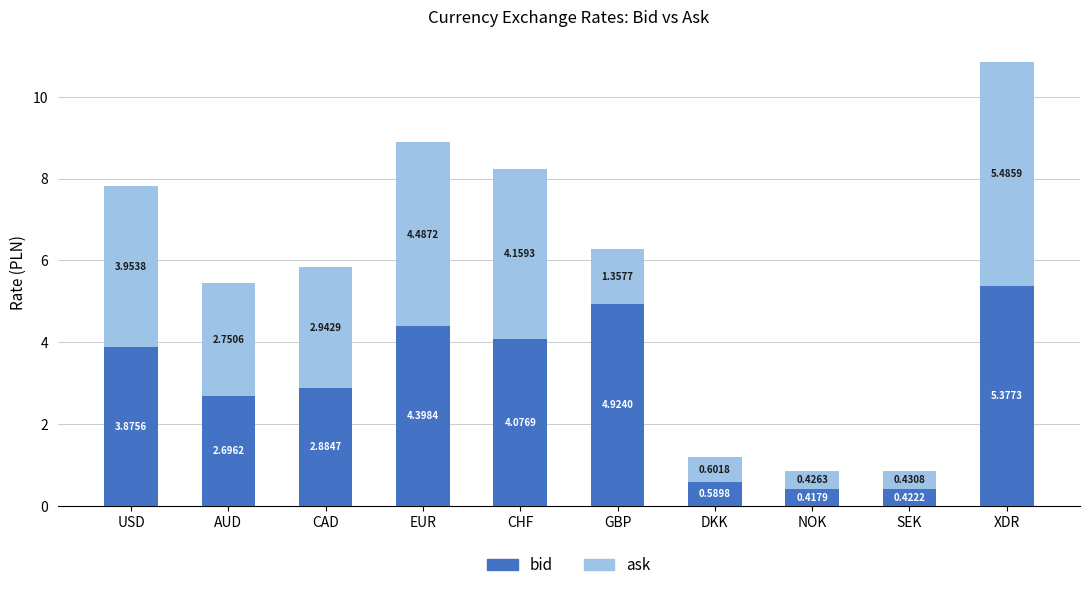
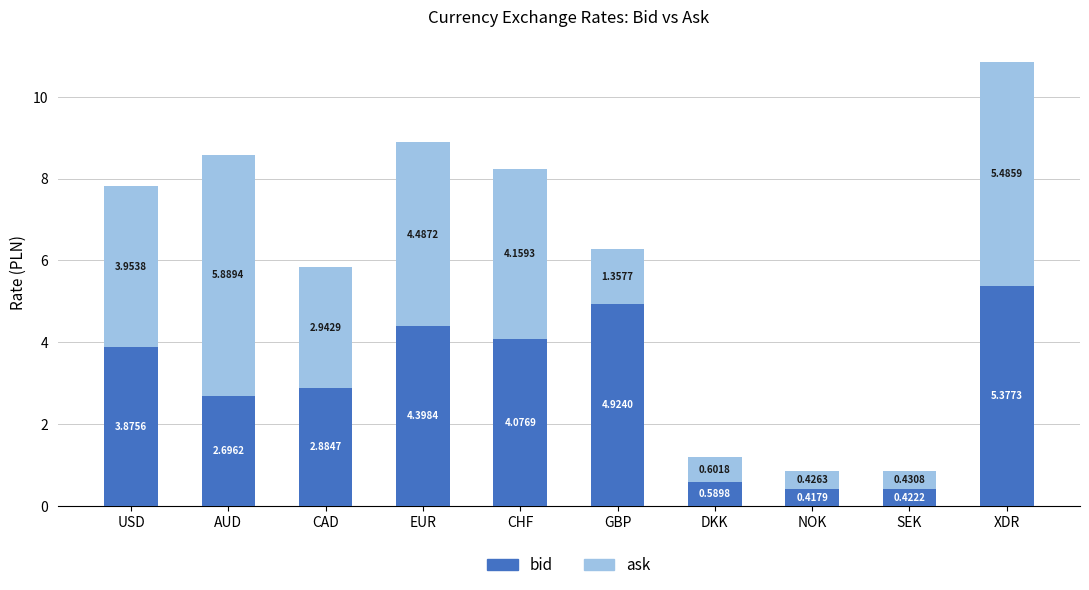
ask, AUD: 2.7506 -> 5.8894
